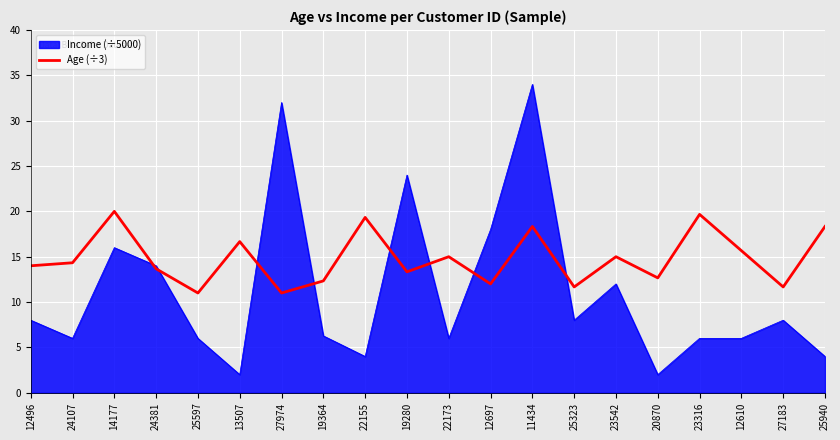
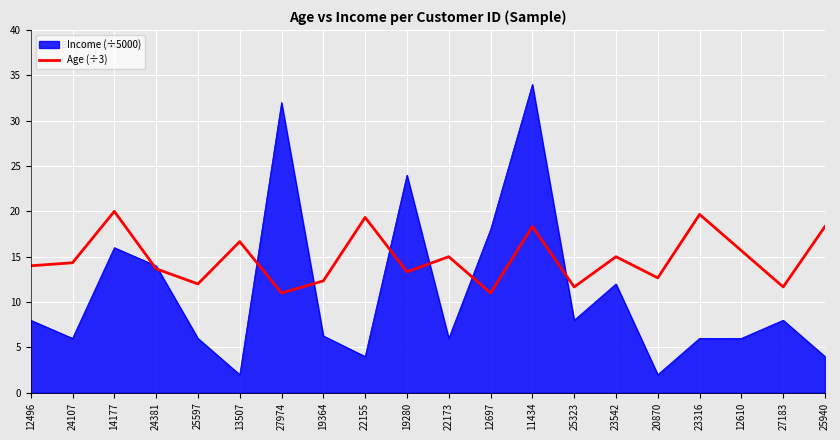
Age (÷3), 25597: 11 -> 12
Age (÷3), 12697: 12 -> 11
